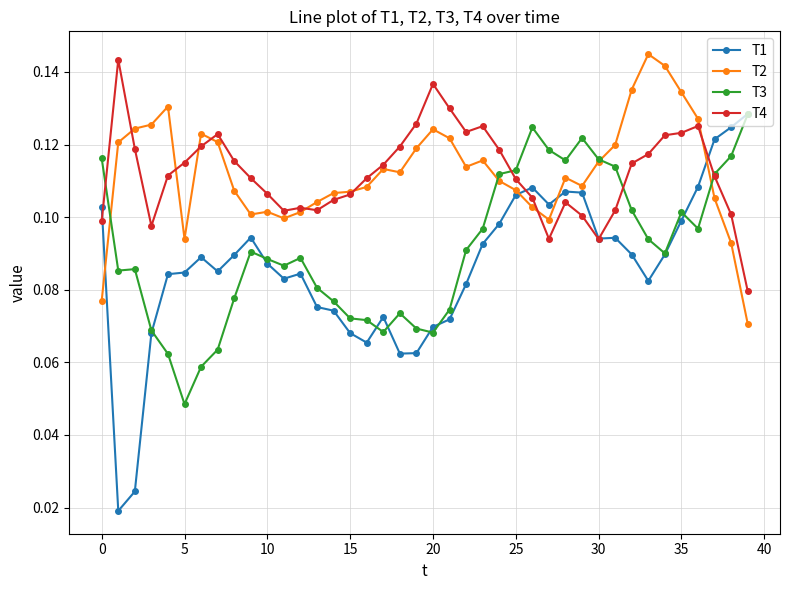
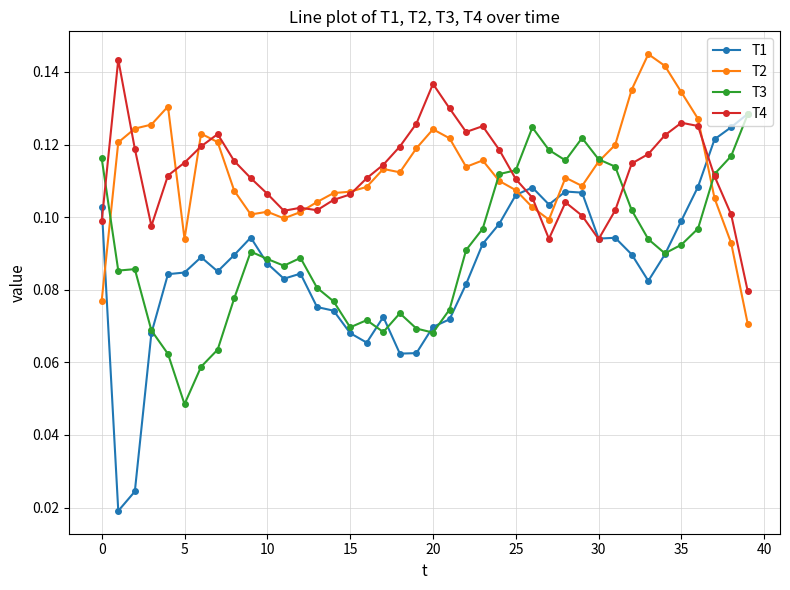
T3, 15: 0.072 -> 0.070
T3, 35: 0.101 -> 0.092
T4, 35: 0.123 -> 0.126
